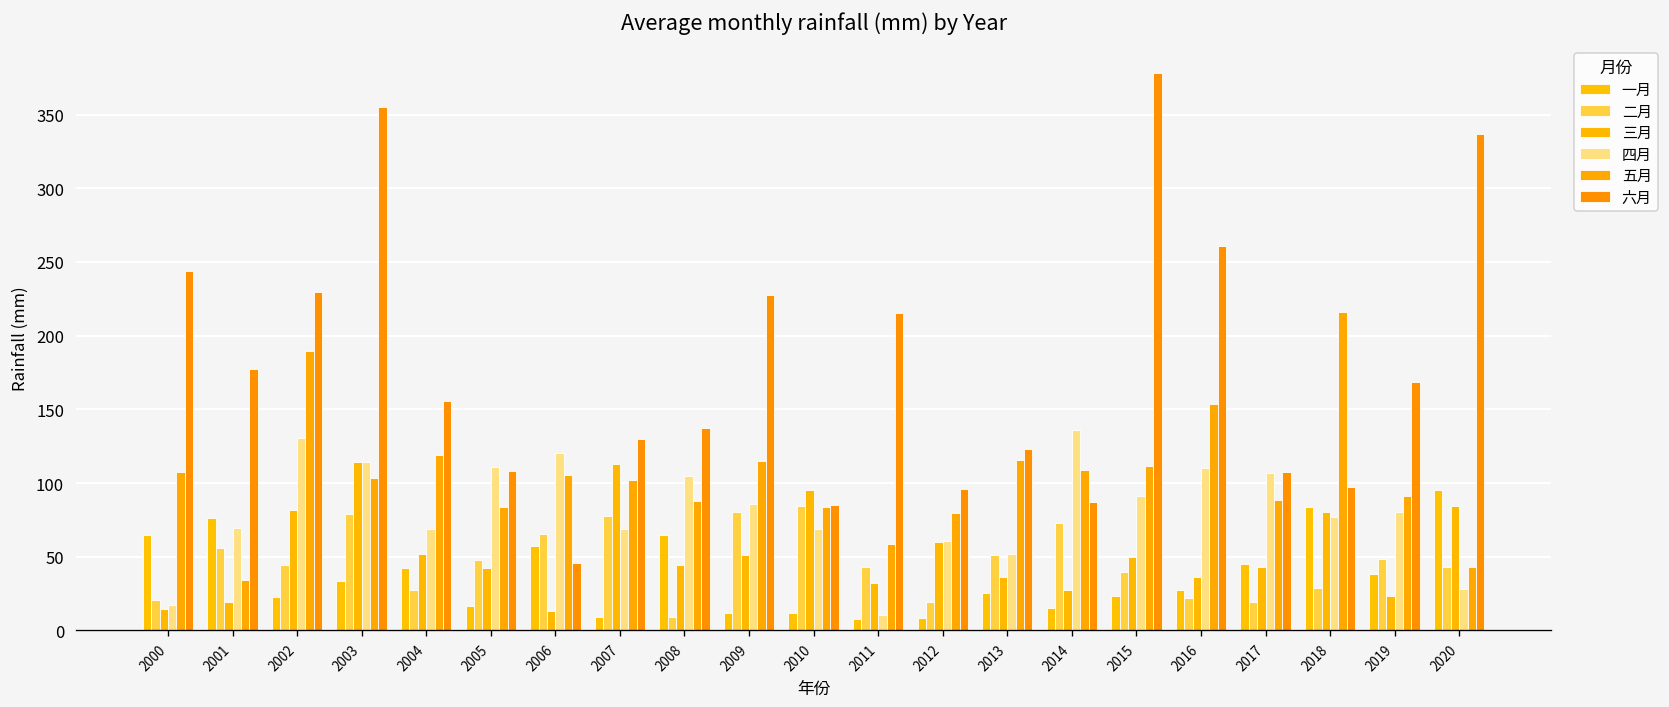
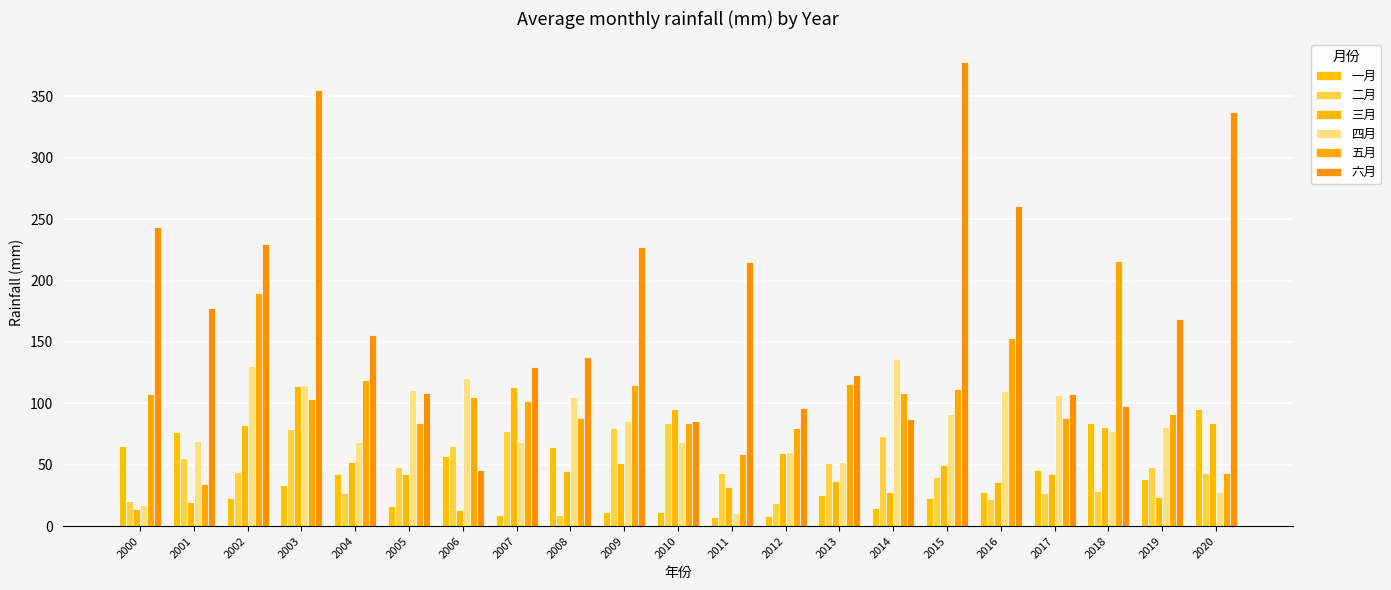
二月, 2017: 19 -> 27
